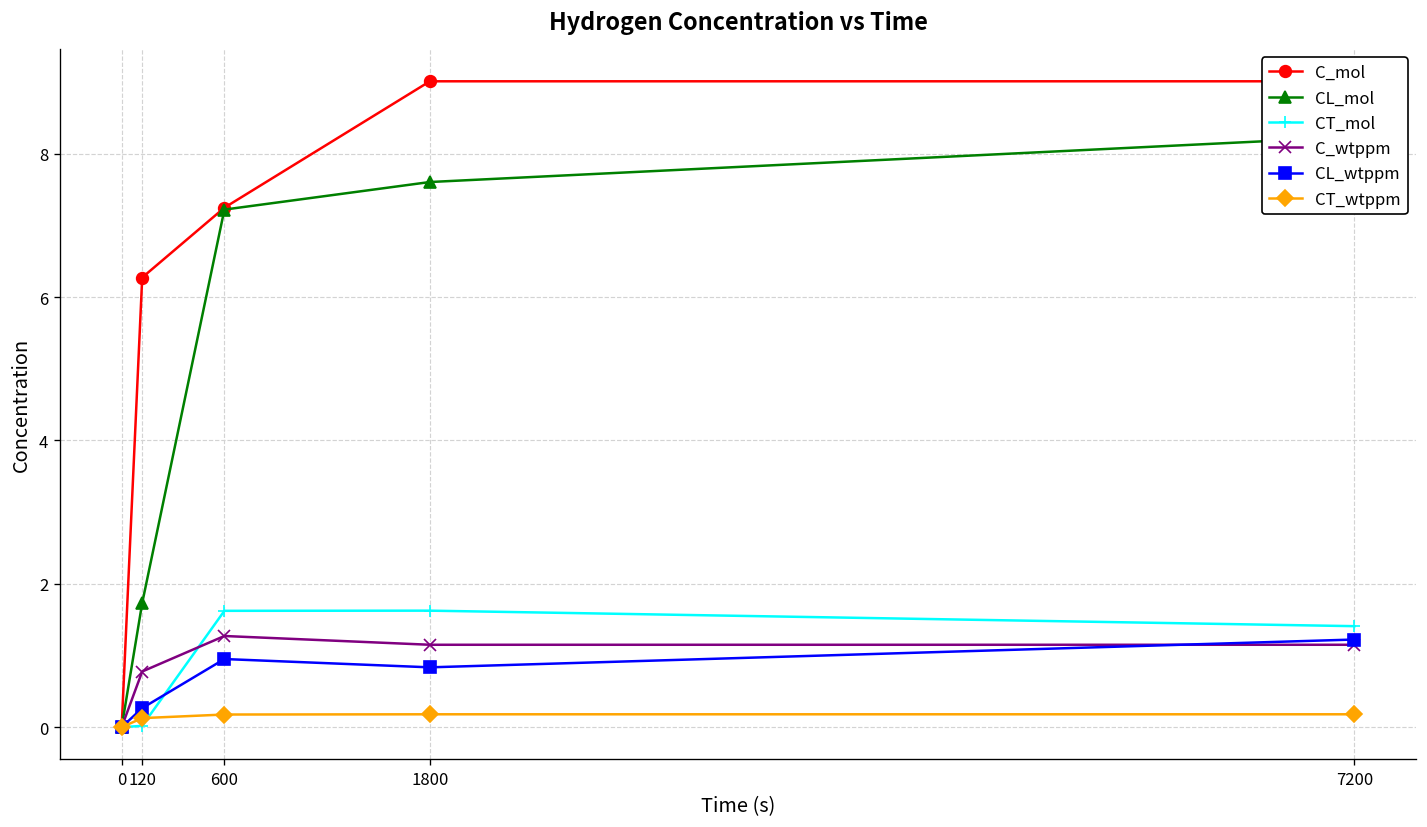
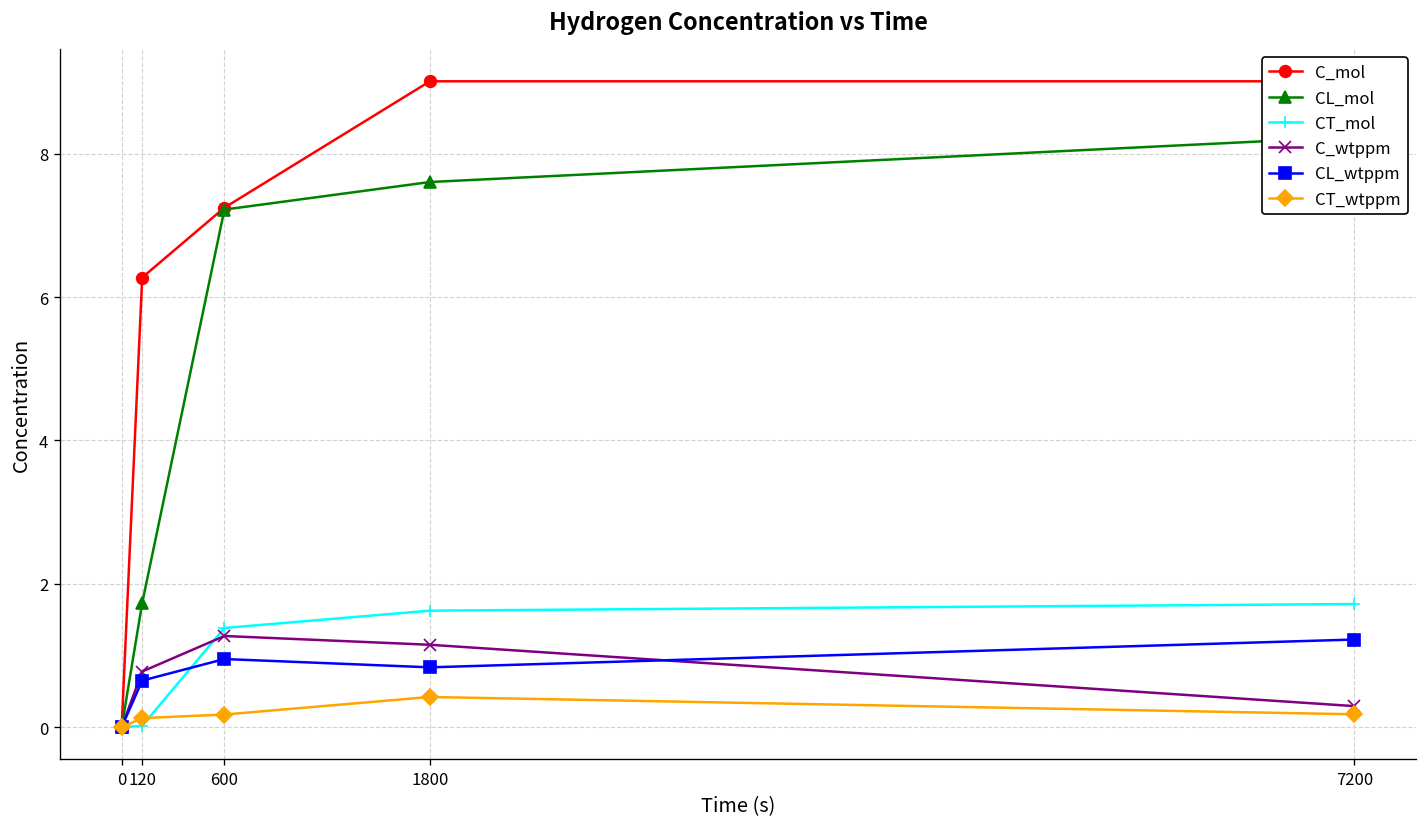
CL_wtppm, 120: 0.3 -> 0.7
CT_mol, 600: 1.6 -> 1.4
CT_wtppm, 1800: 0.2 -> 0.4
CT_mol, 7200: 1.4 -> 1.7
C_wtppm, 7200: 1.1 -> 0.3
